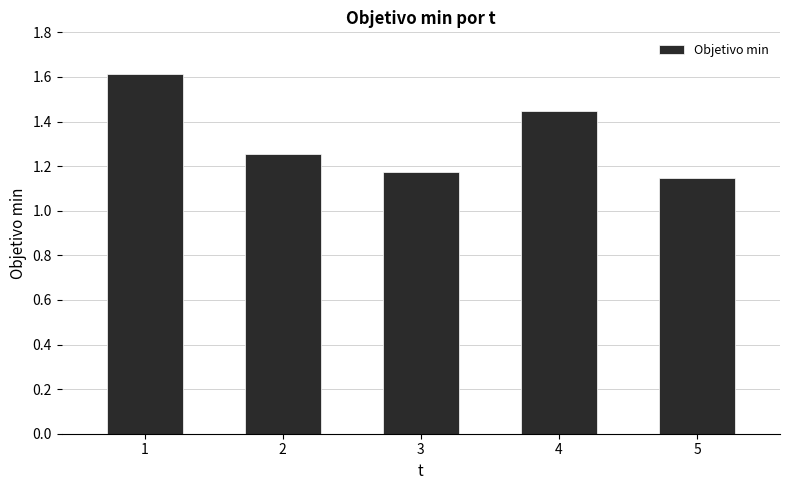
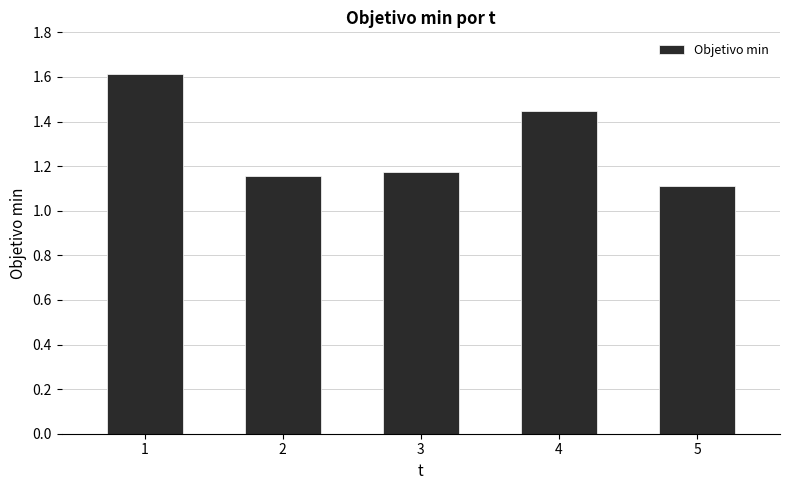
2: 1.25 -> 1.15
5: 1.15 -> 1.11
